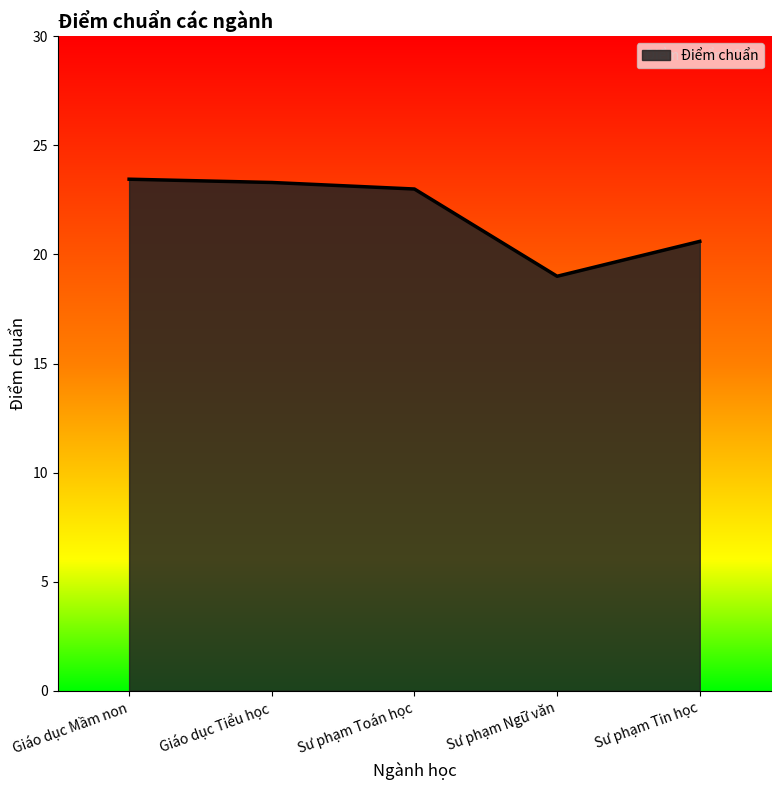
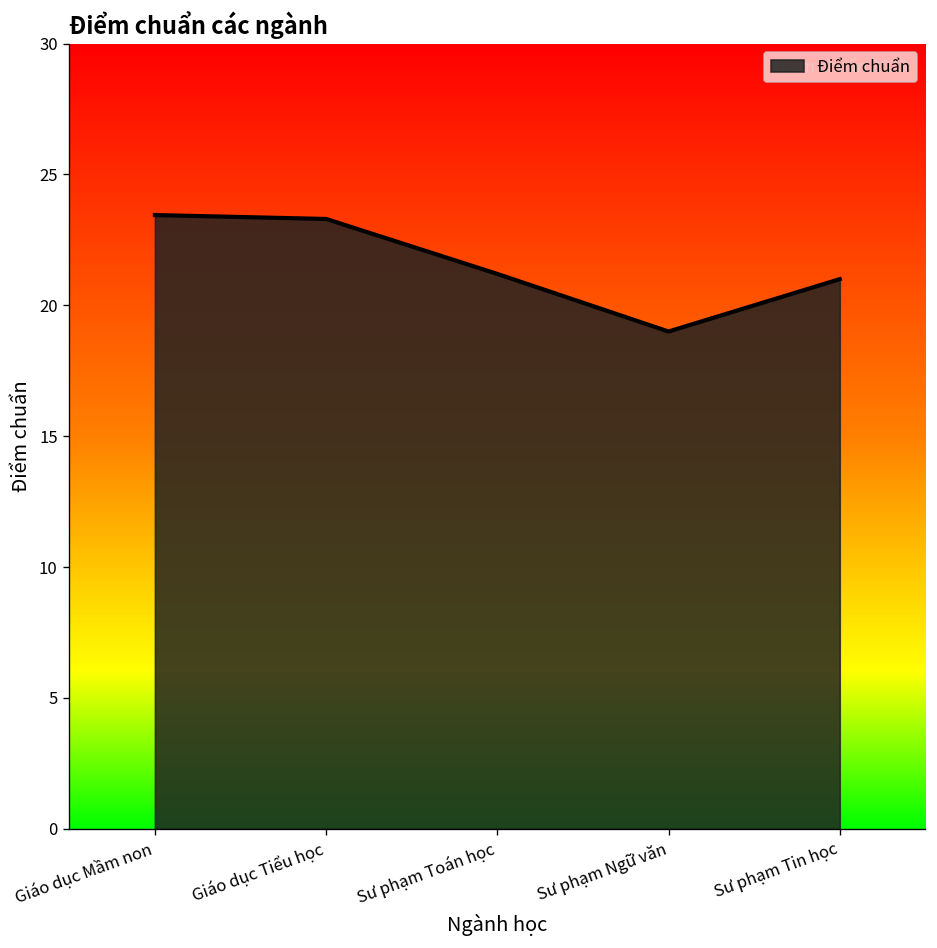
Sư phạm Toán học: 23.0 -> 21.2
Sư phạm Tin học: 20.6 -> 21.0
